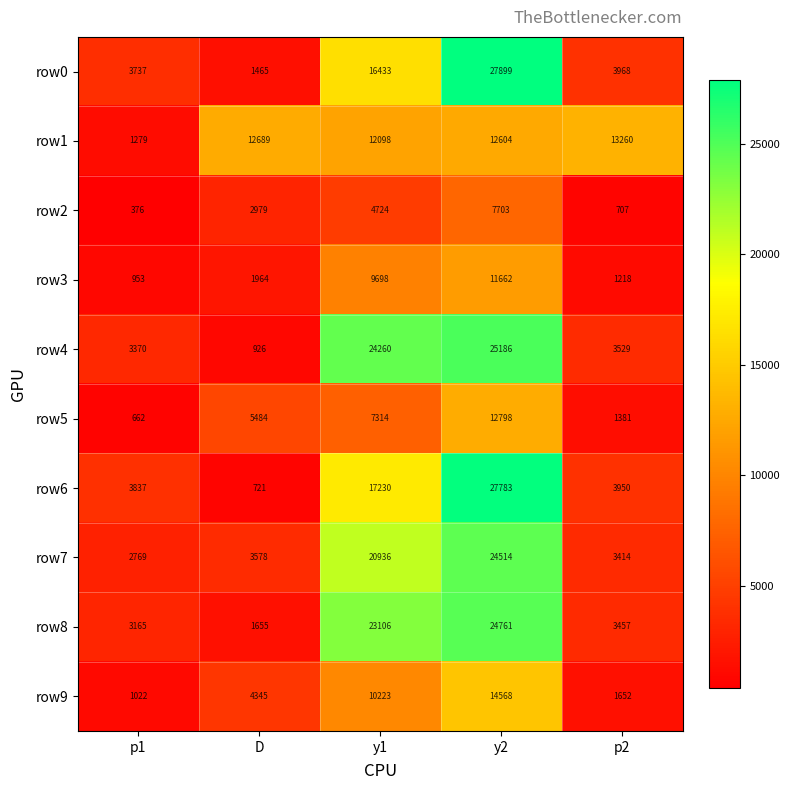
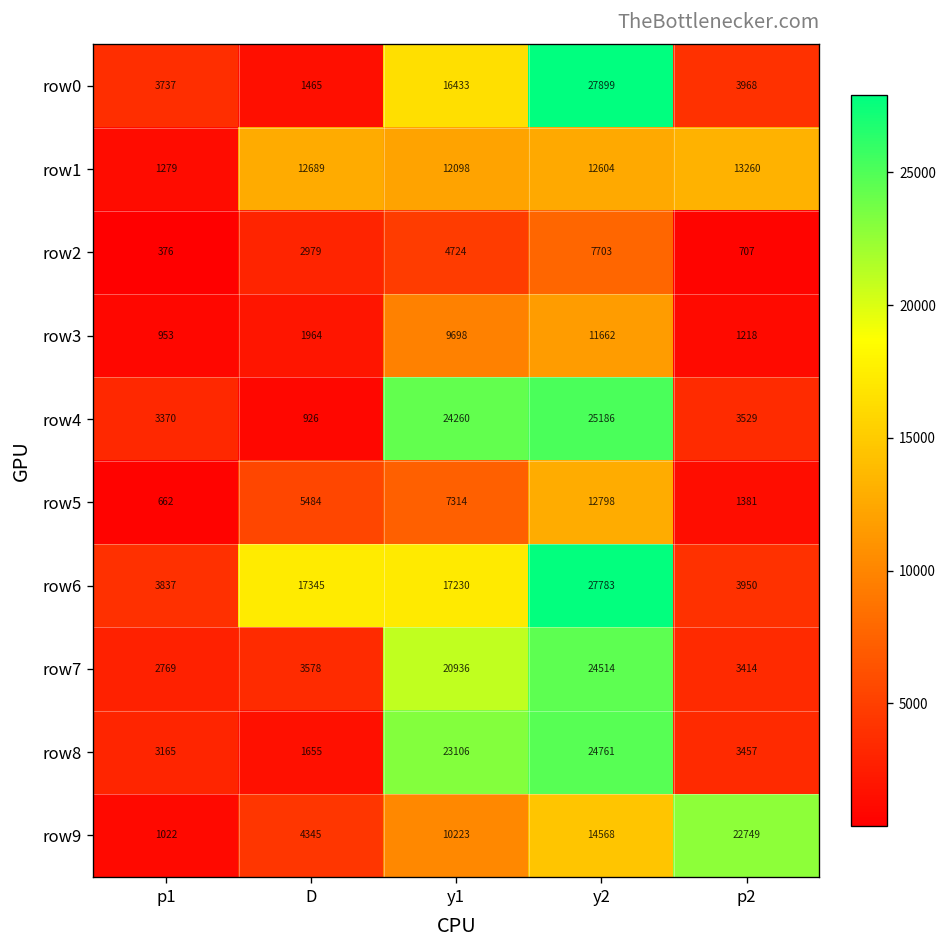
row6, D: 721 -> 17345
row9, p2: 1652 -> 22749
